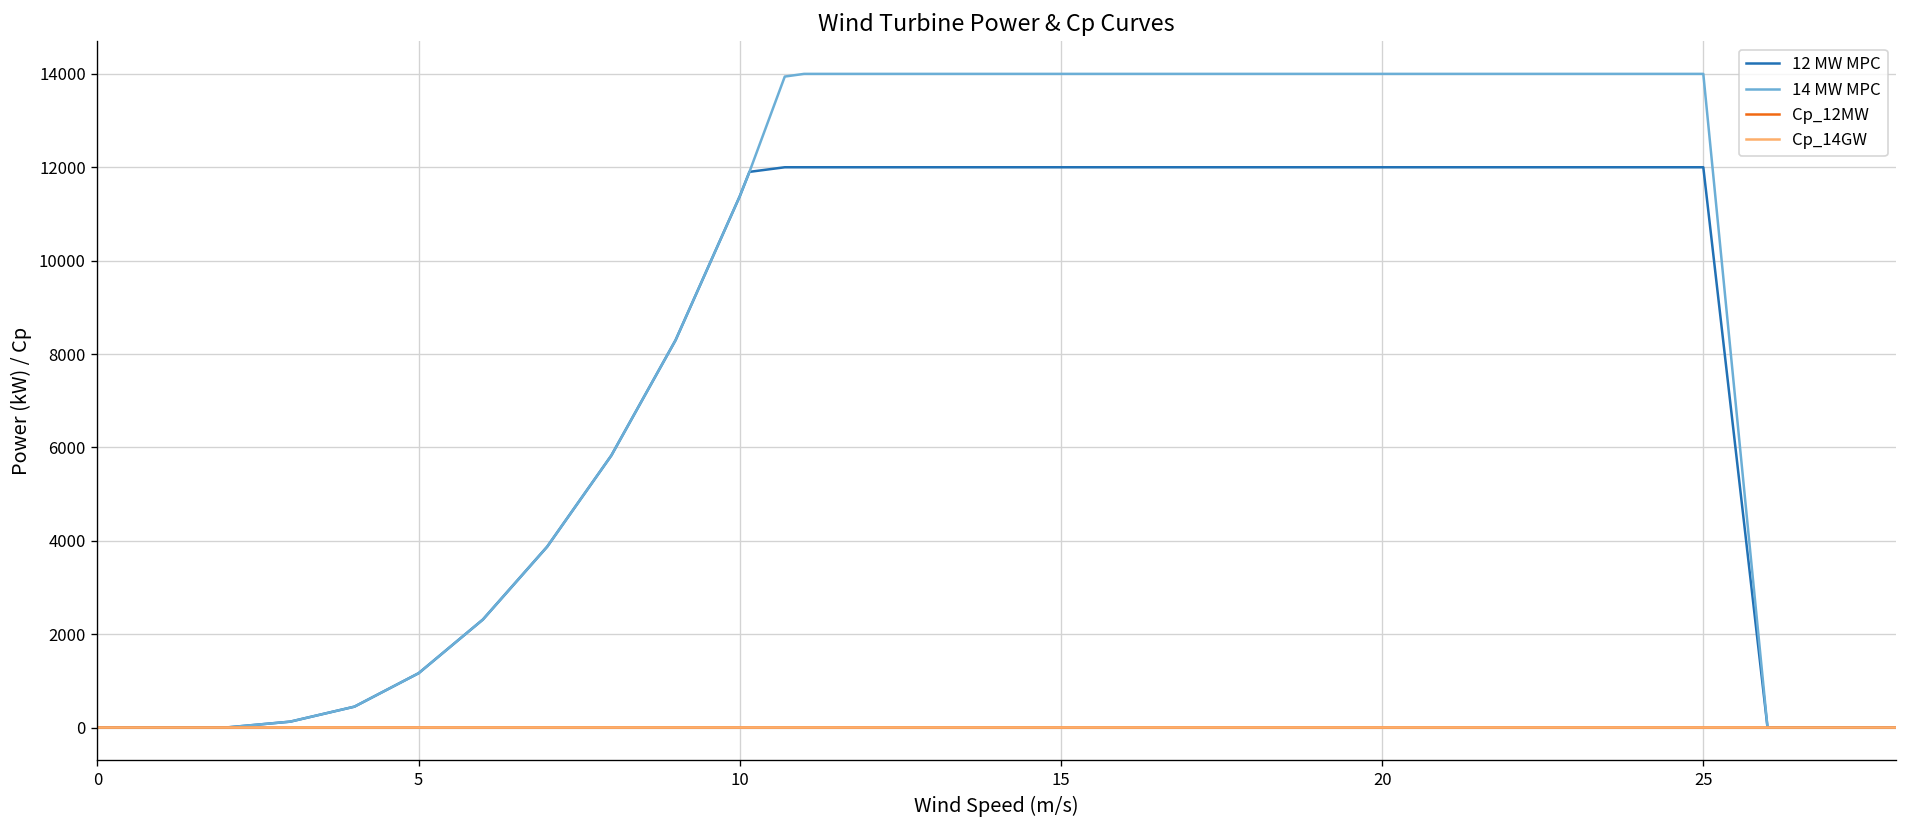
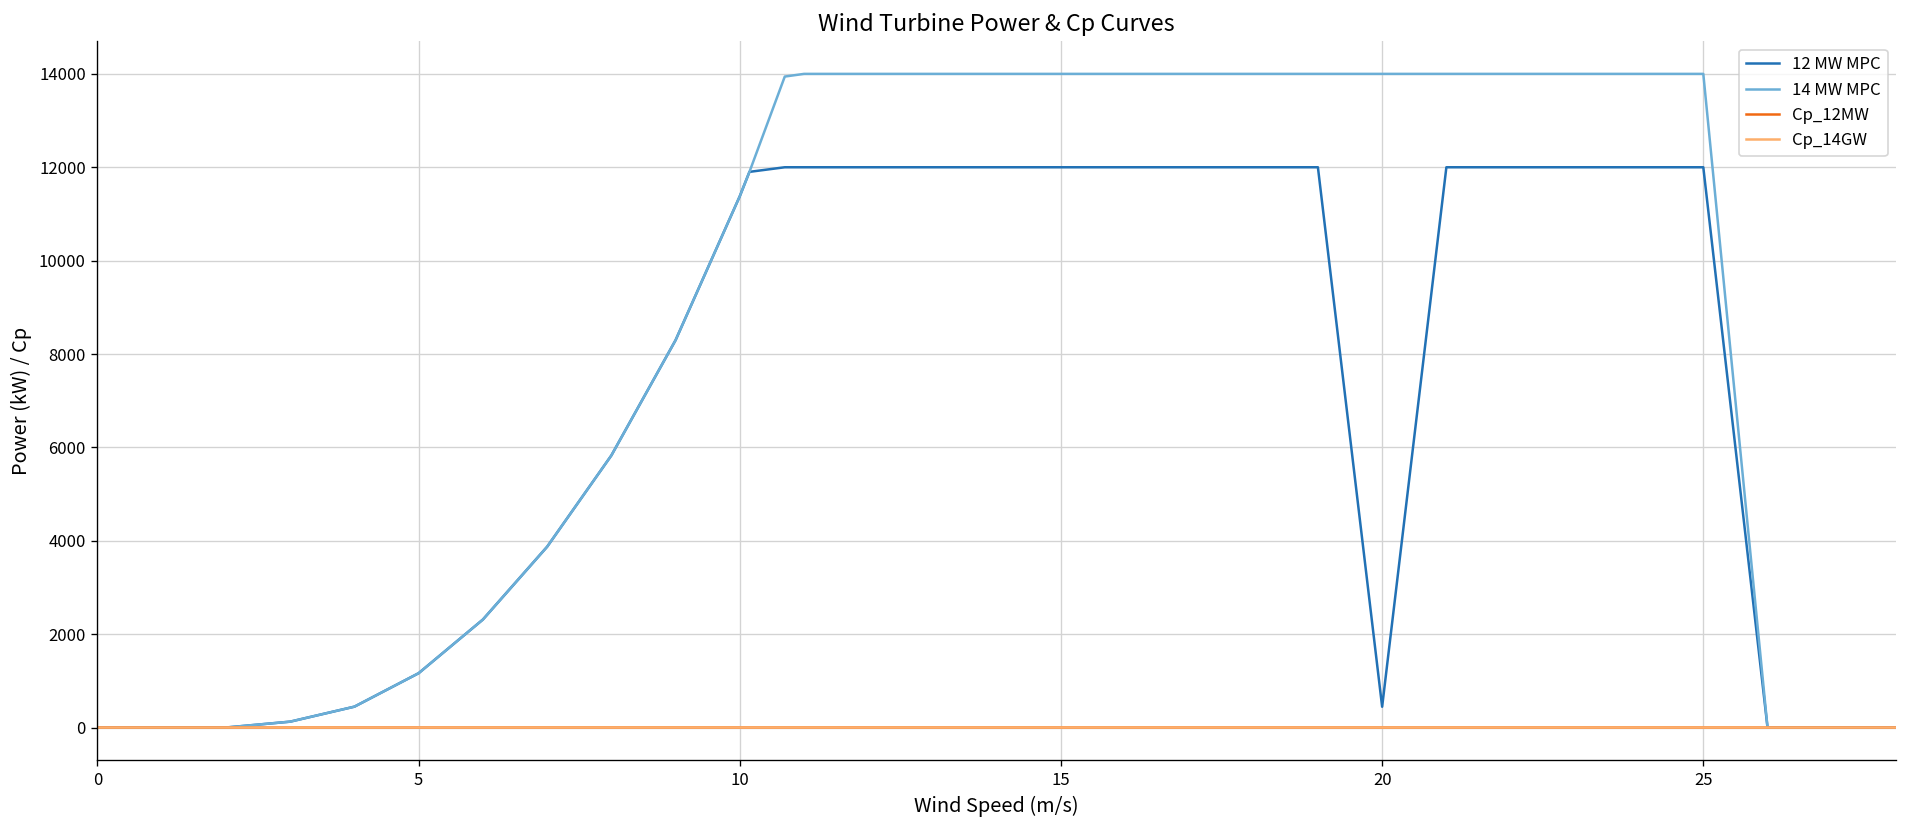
12 MW MPC, 20: 12000 -> 400
